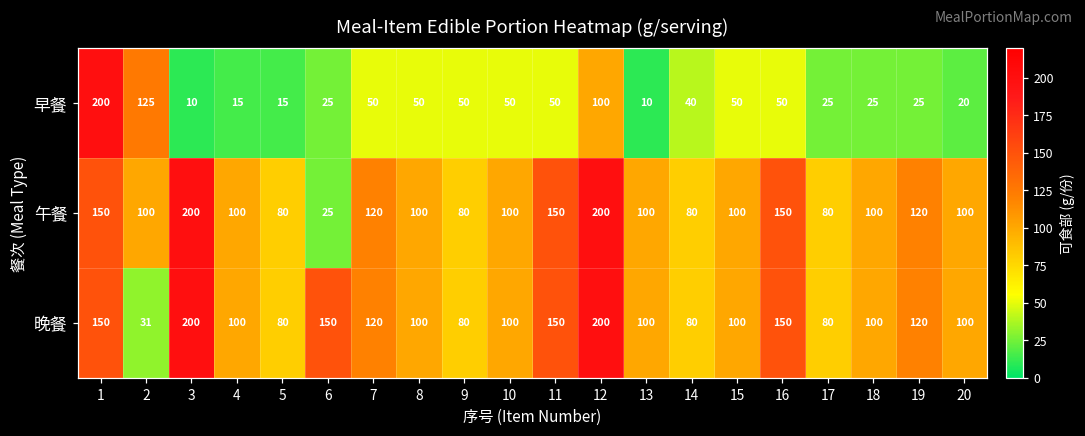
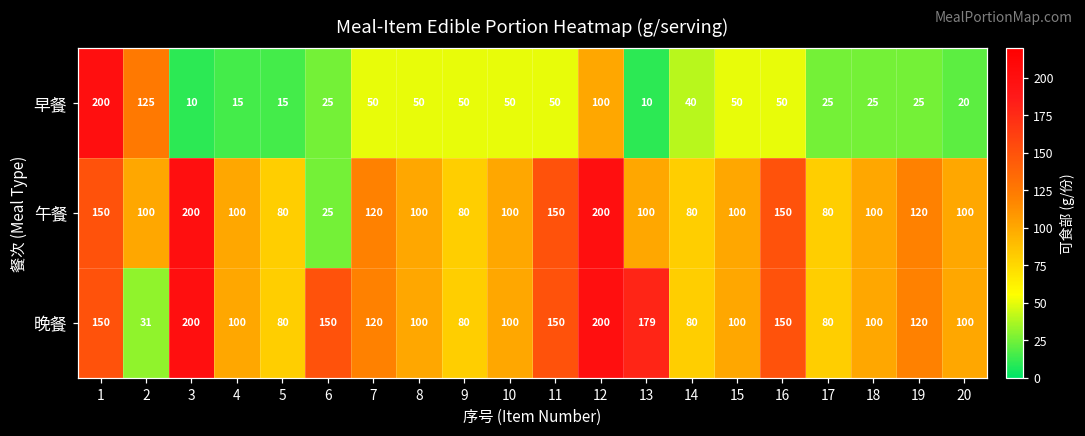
晚餐, 13: 100 -> 179
